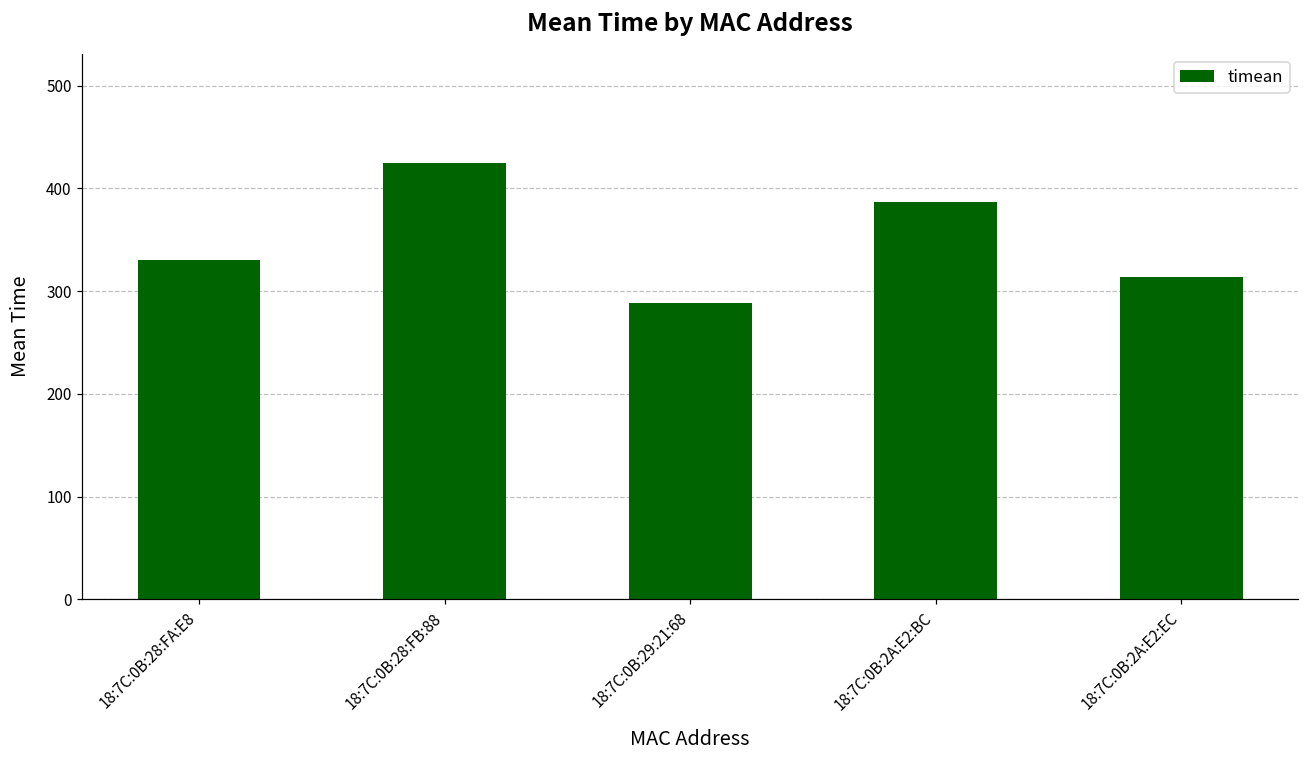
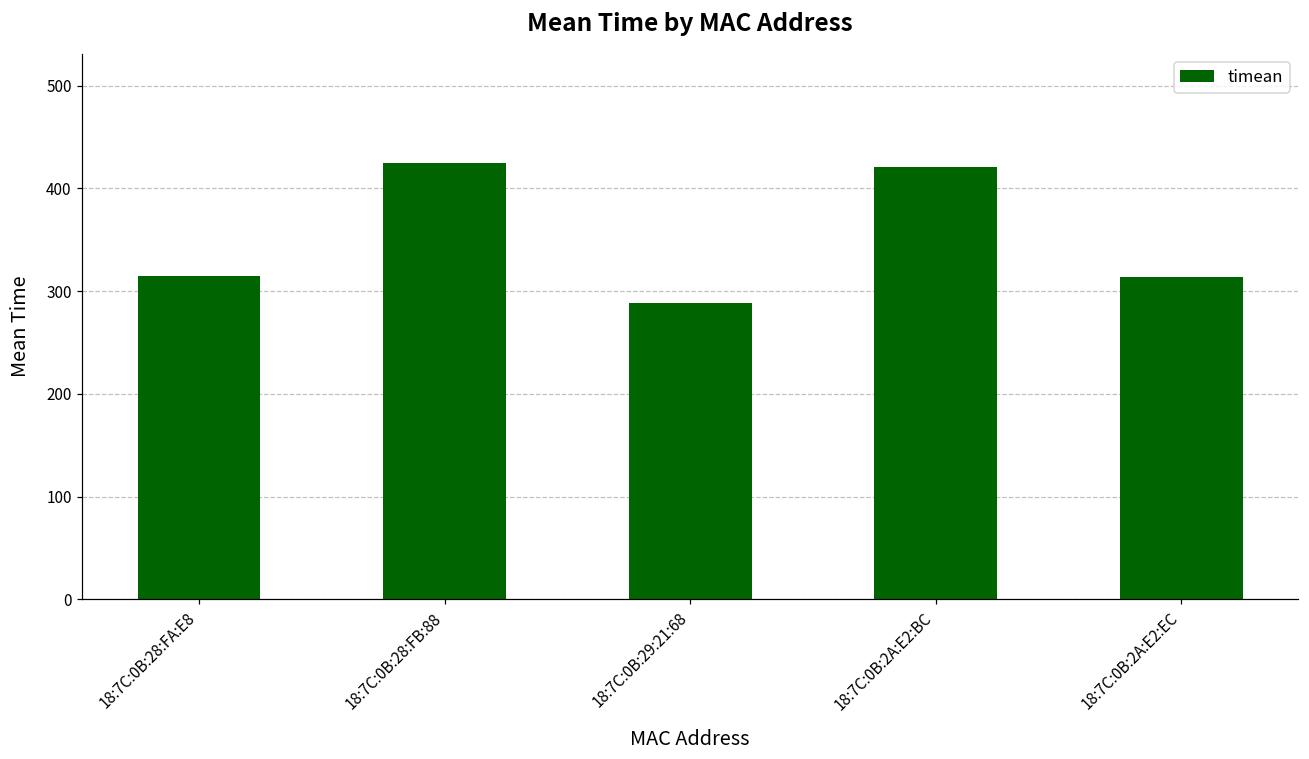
18:7C:0B:28:FA:E8: 330 -> 310
18:7C:0B:2A:E2:BC: 390 -> 420
